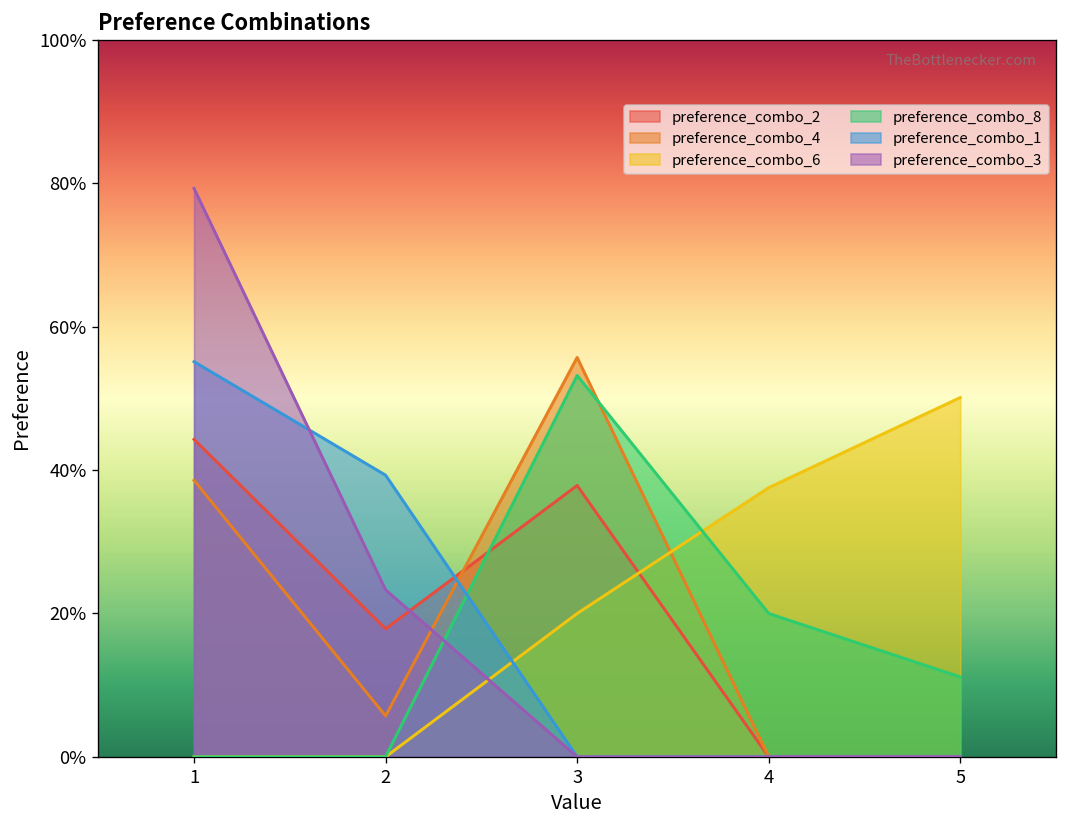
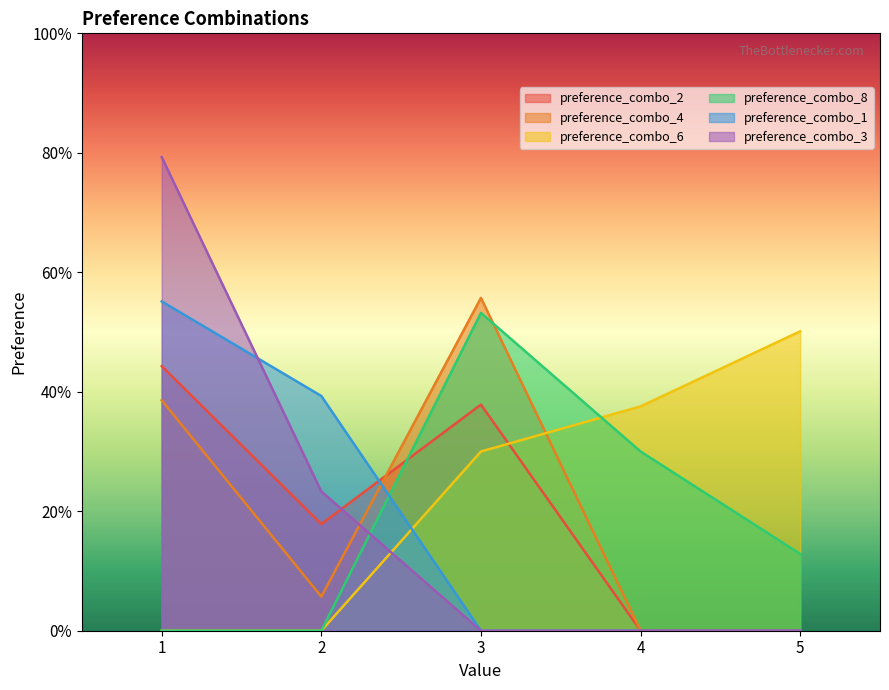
preference_combo_6, 3: 20% -> 30%
preference_combo_8, 4: 20% -> 30%
preference_combo_8, 5: 11% -> 13%
